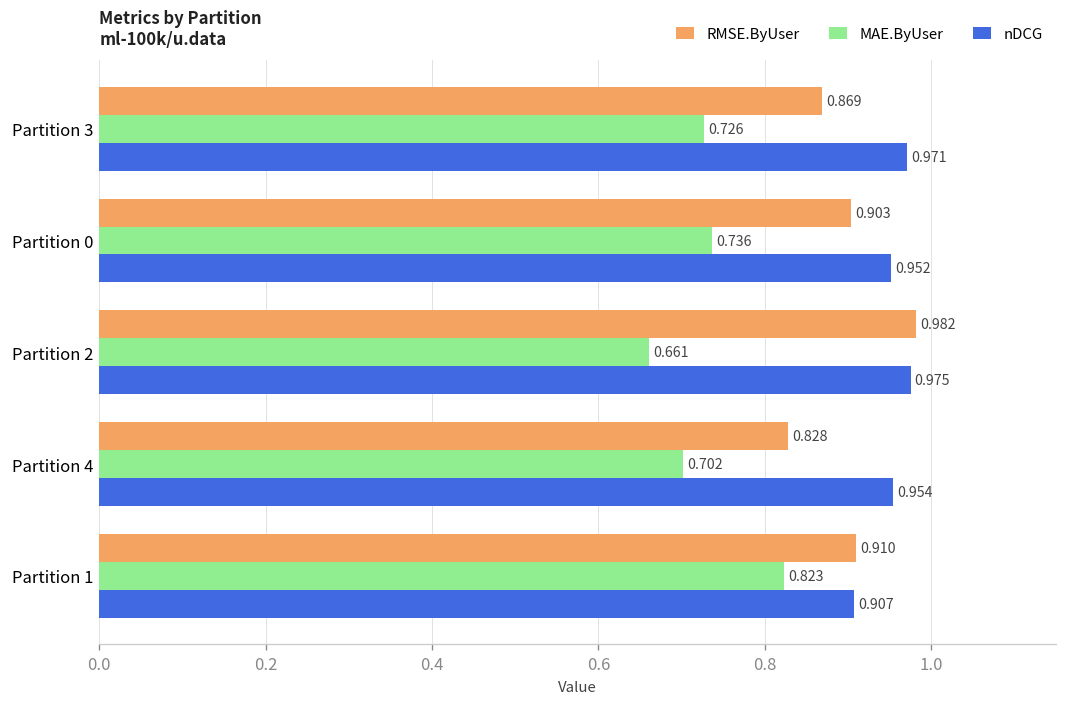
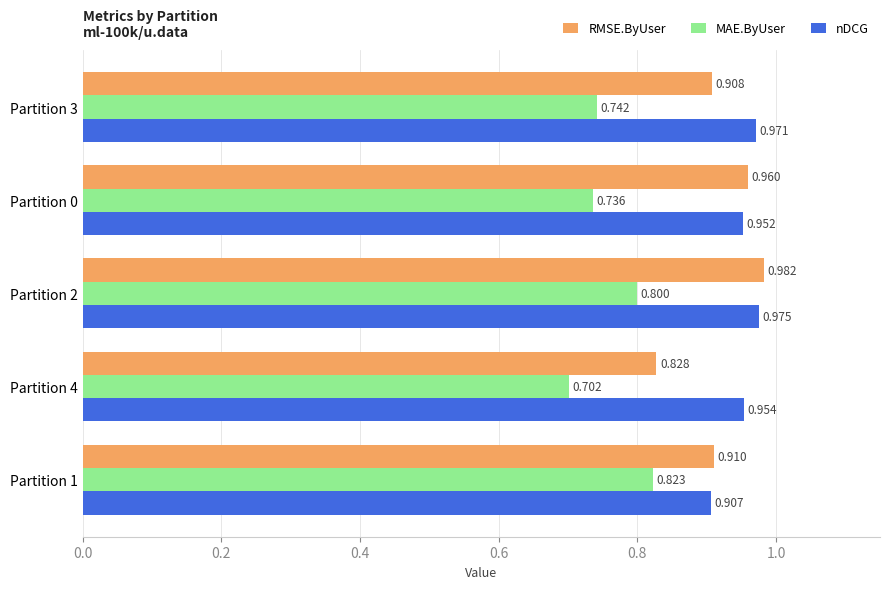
RMSE.ByUser, Partition 3: 0.869 -> 0.908
MAE.ByUser, Partition 3: 0.726 -> 0.742
RMSE.ByUser, Partition 0: 0.903 -> 0.960
MAE.ByUser, Partition 2: 0.661 -> 0.800
